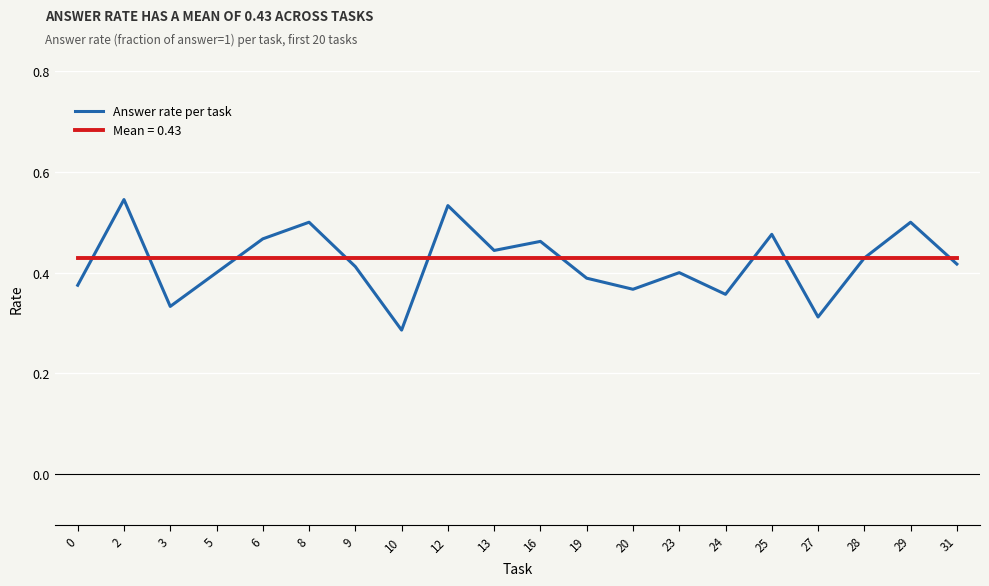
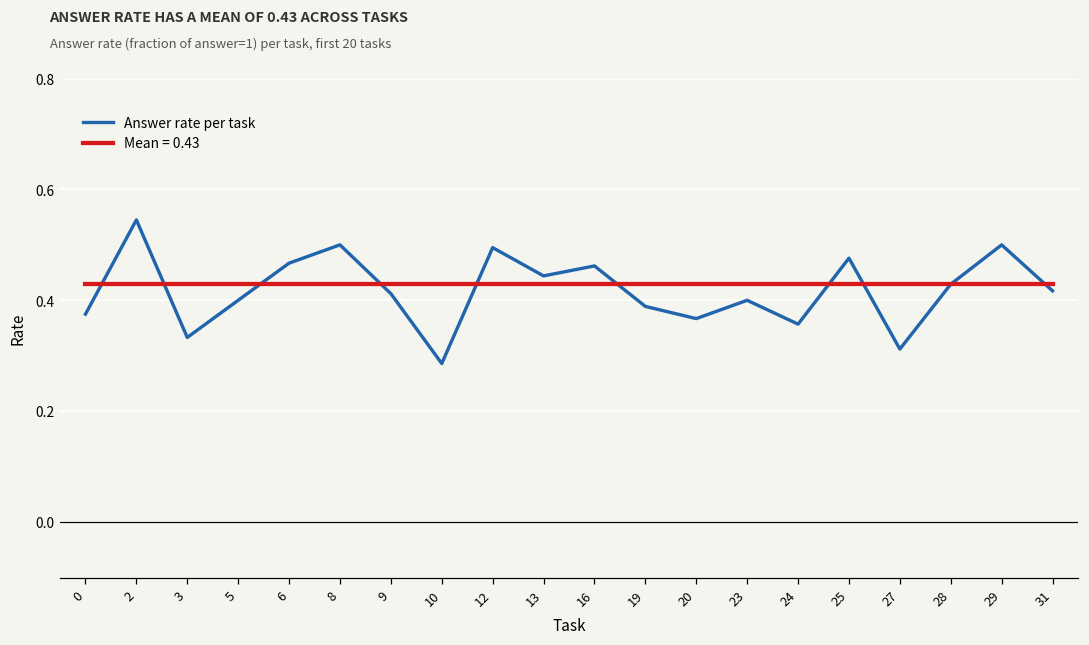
Answer rate per task, 12: 0.53 -> 0.50
